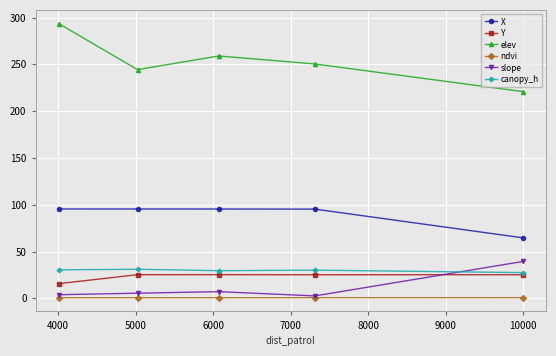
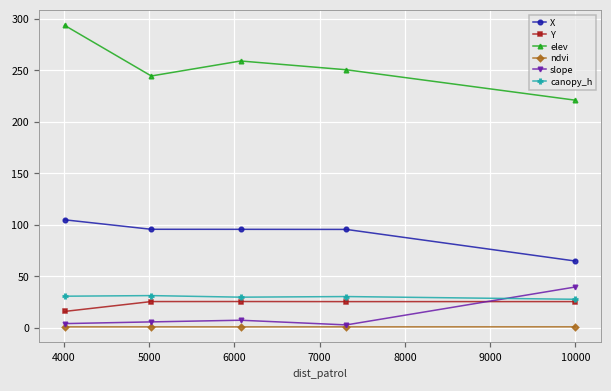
X, 4000: 96 -> 105
